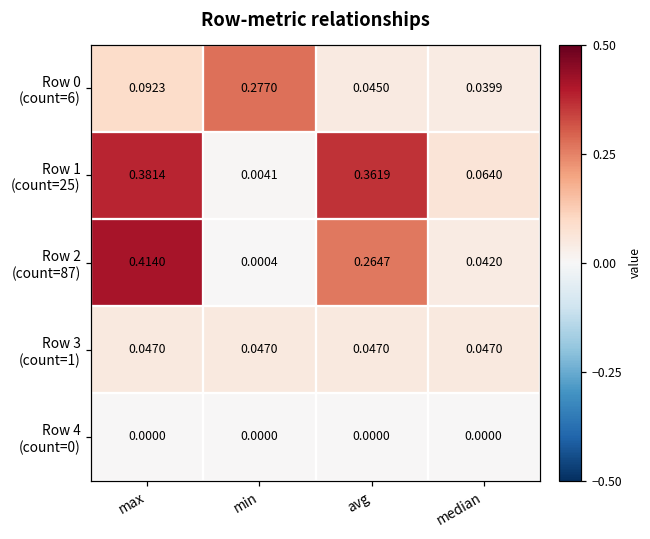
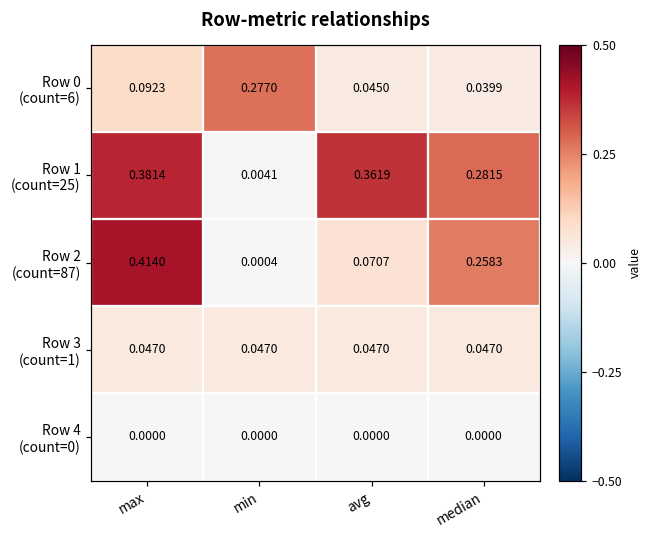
Row 1 (count=25), median: 0.0640 -> 0.2815
Row 2 (count=87), avg: 0.2647 -> 0.0707
Row 2 (count=87), median: 0.0420 -> 0.2583
